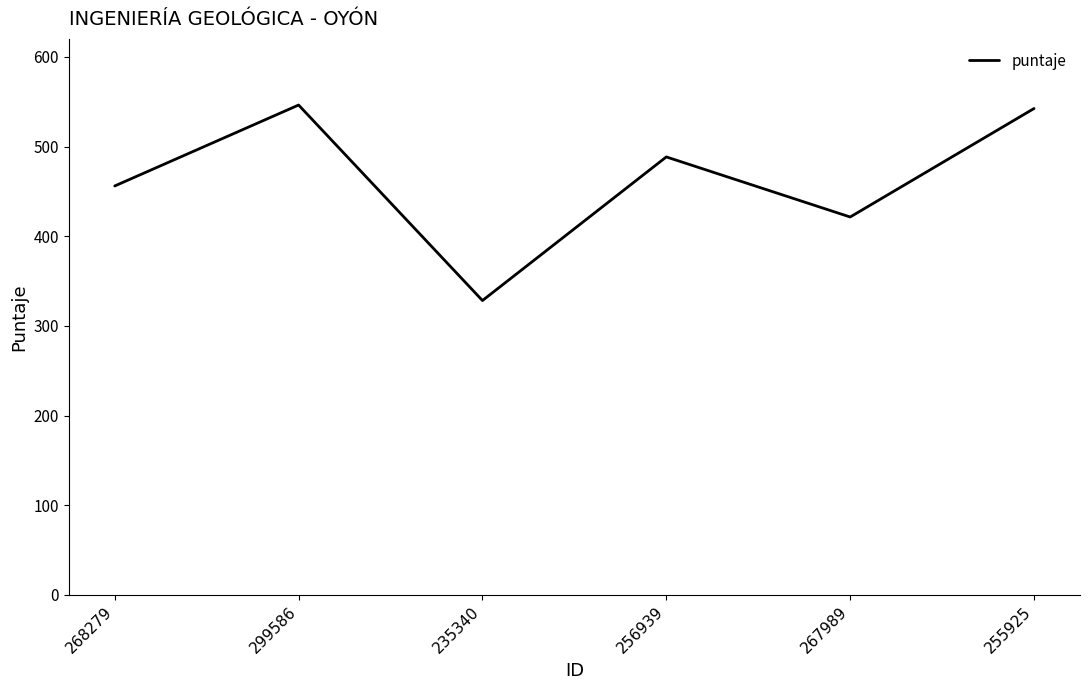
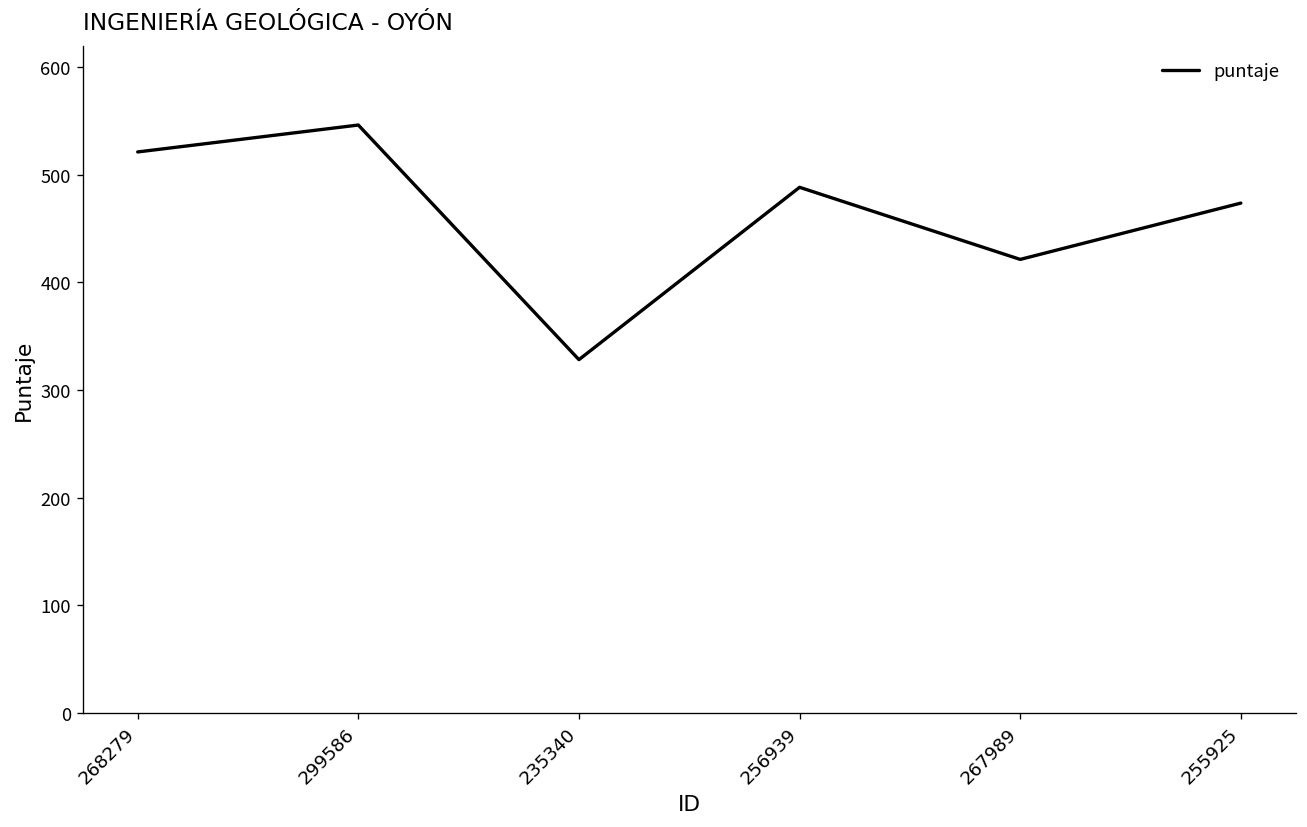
268279: 460 -> 520
255925: 540 -> 470
